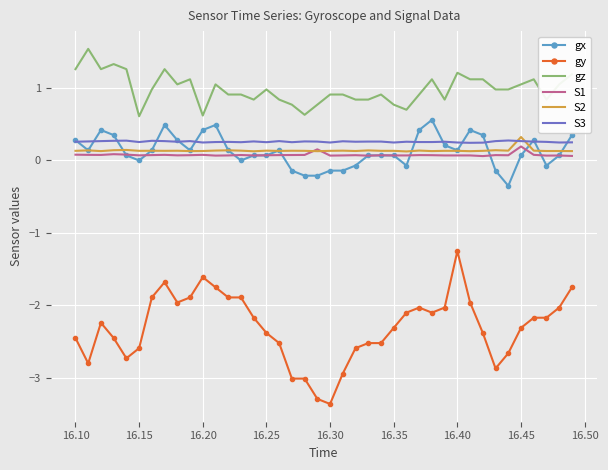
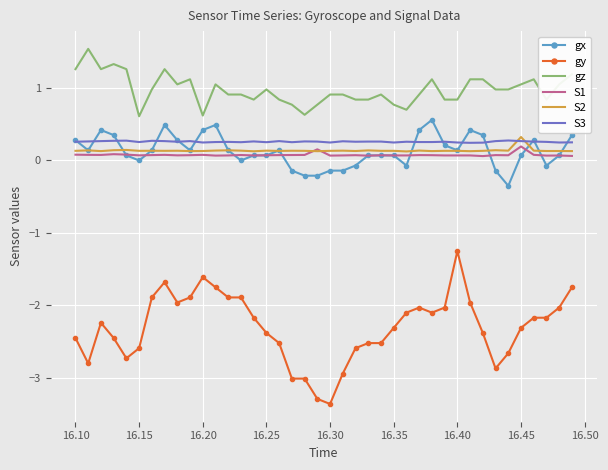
gz, 16.40: 1.2 -> 0.8
